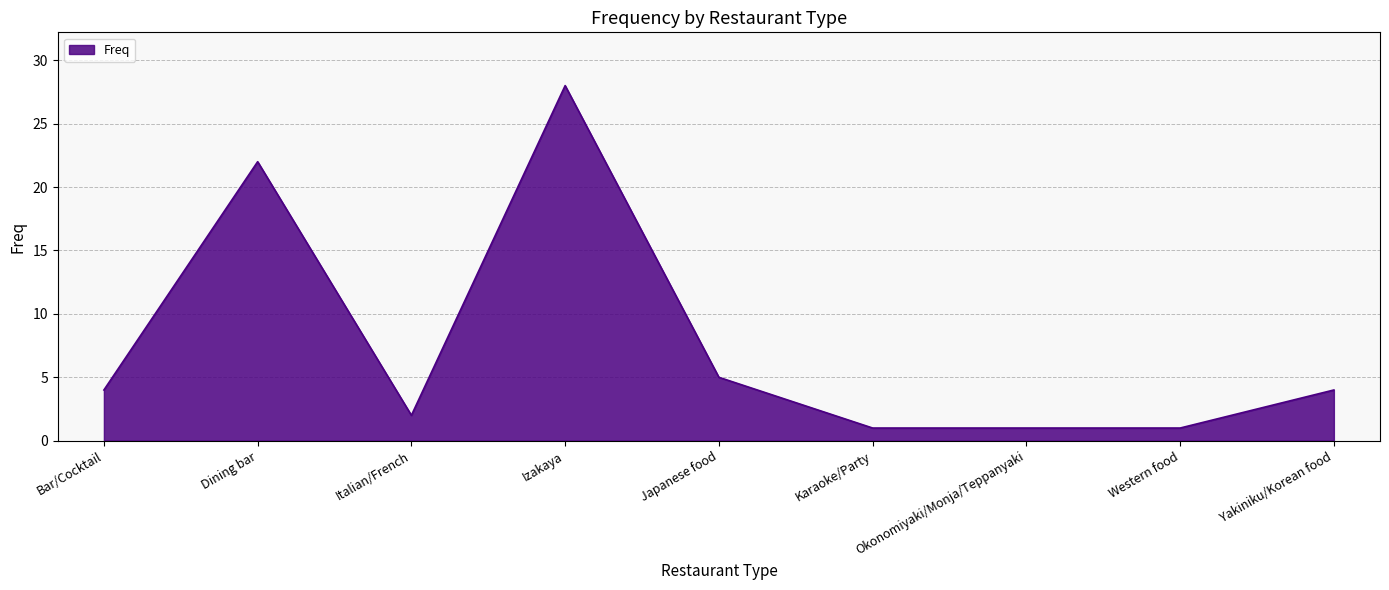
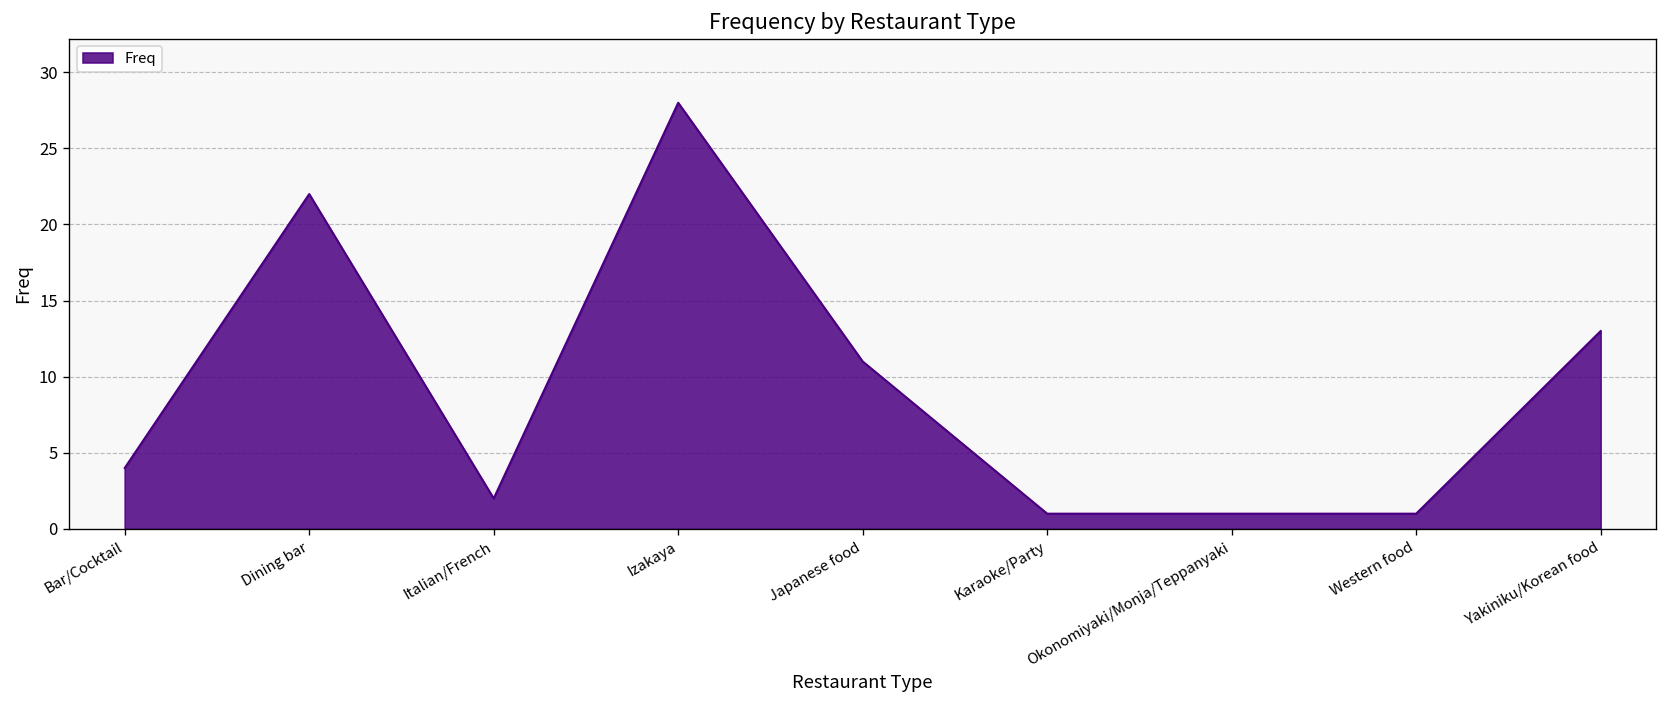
Japanese food: 5 -> 11
Yakiniku/Korean food: 4 -> 13
